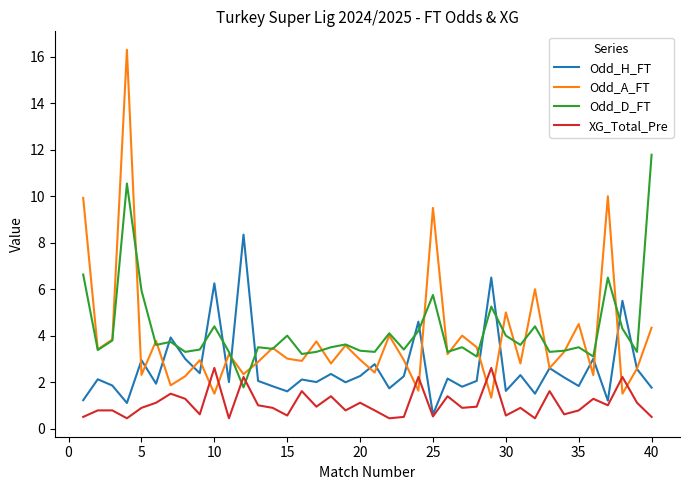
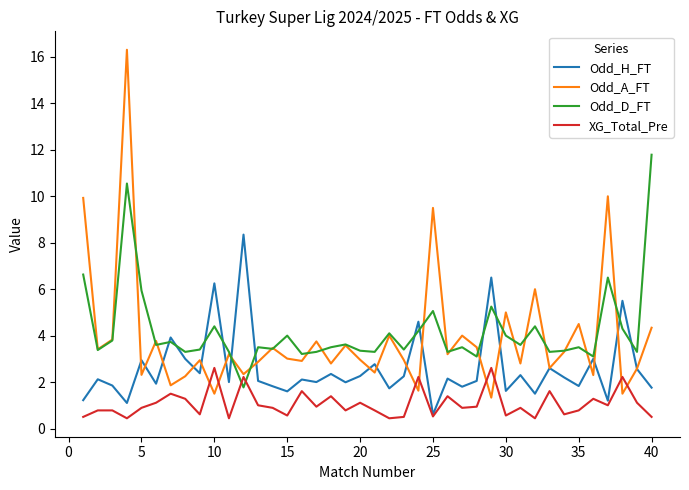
Odd_D_FT, 25: 5.8 -> 5.1
